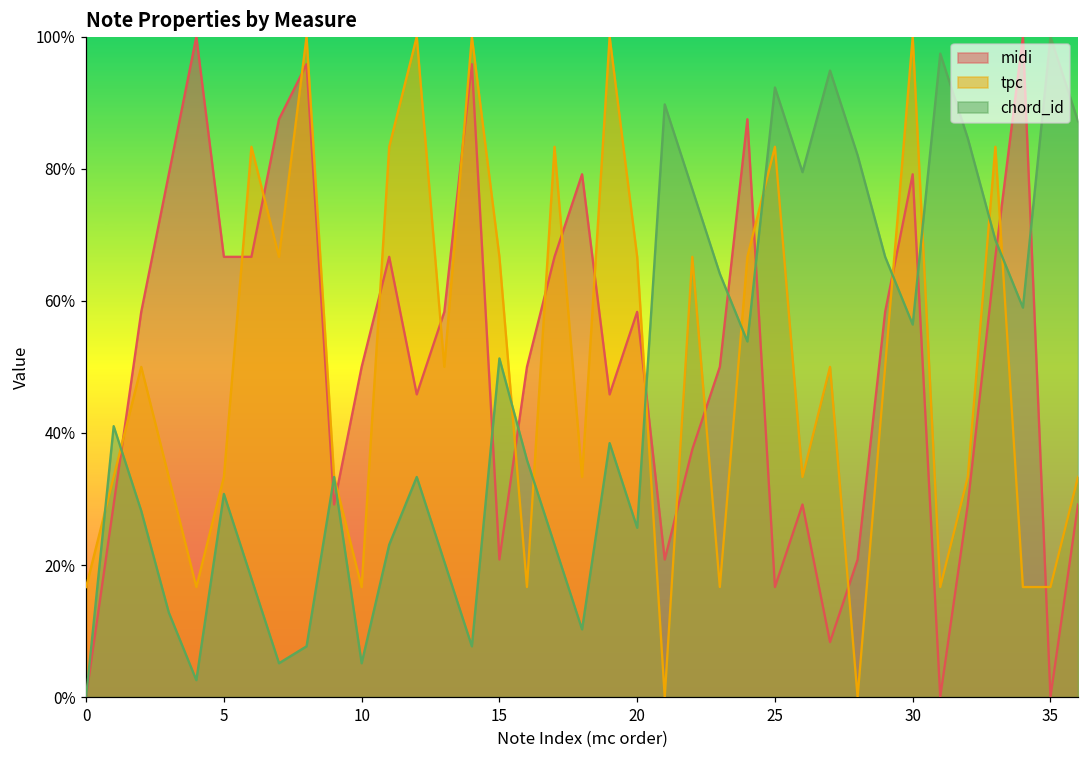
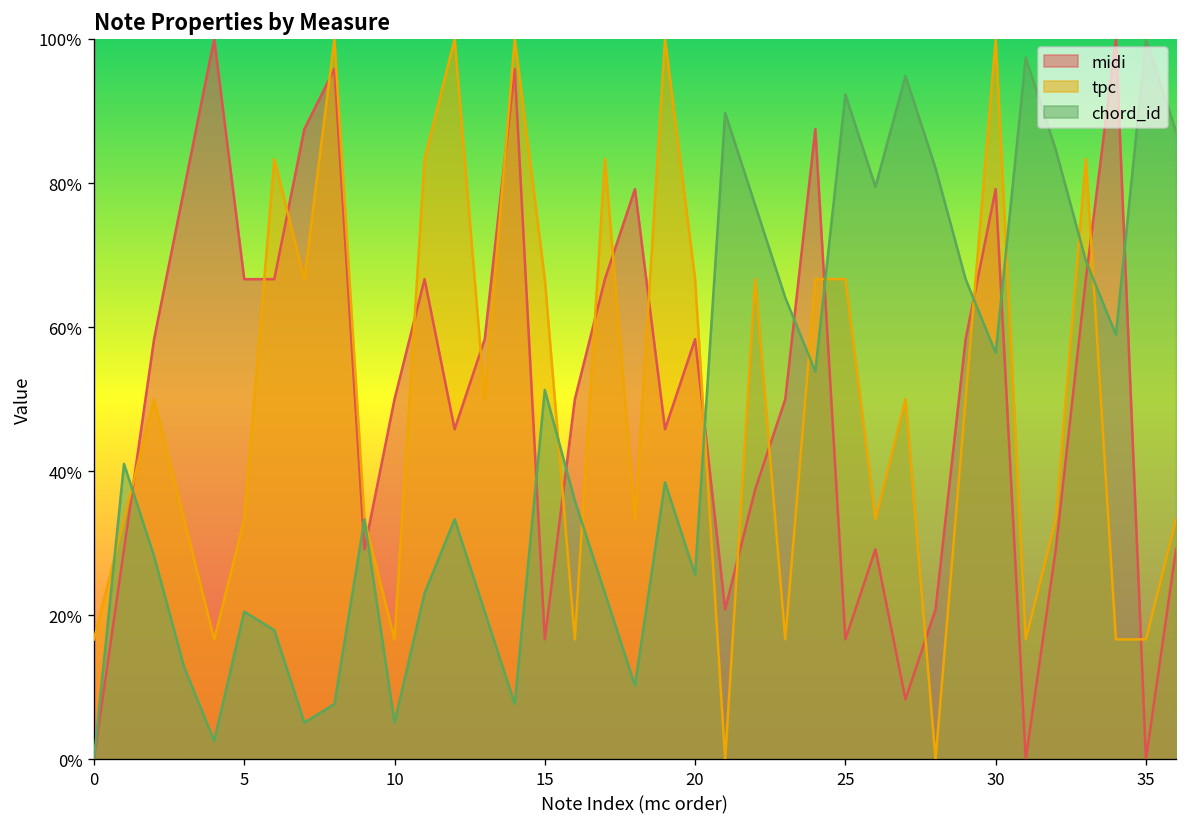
chord_id, 5: 31% -> 21%
midi, 15: 21% -> 17%
tpc, 25: 83% -> 67%
